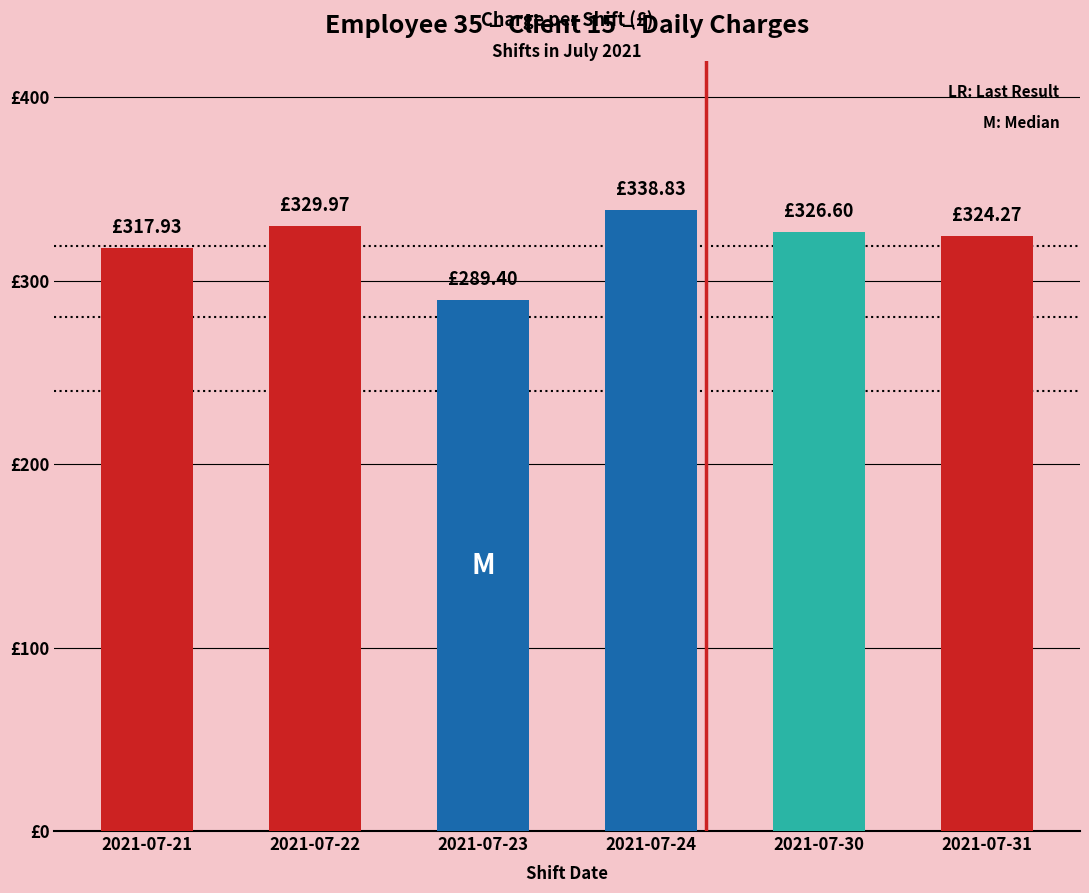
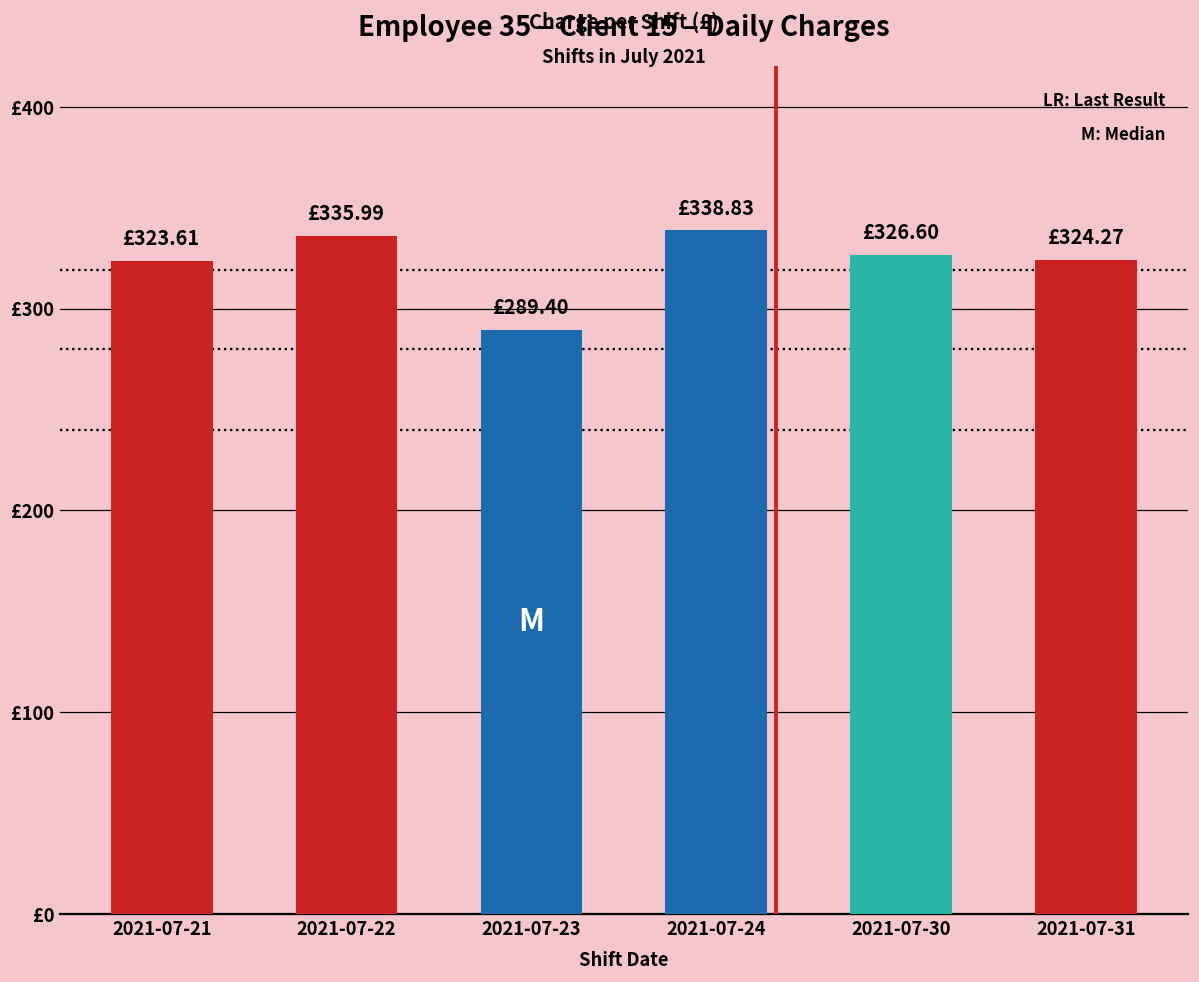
2021-07-21: £317.93 -> £323.61
2021-07-22: £329.97 -> £335.99
